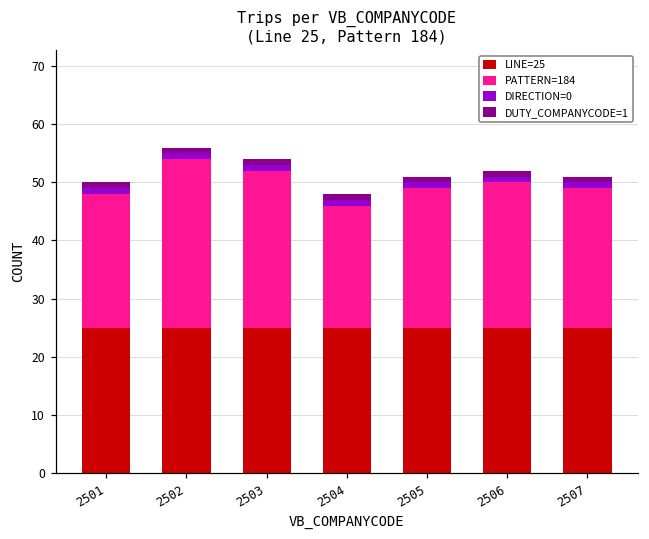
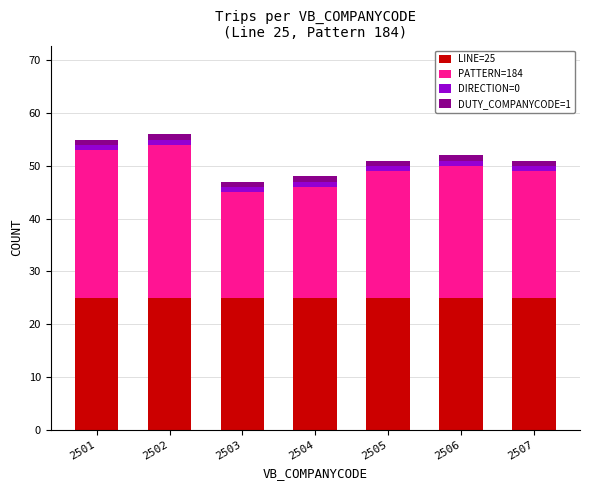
PATTERN=184, 2501: 23 -> 28
PATTERN=184, 2503: 27 -> 20
